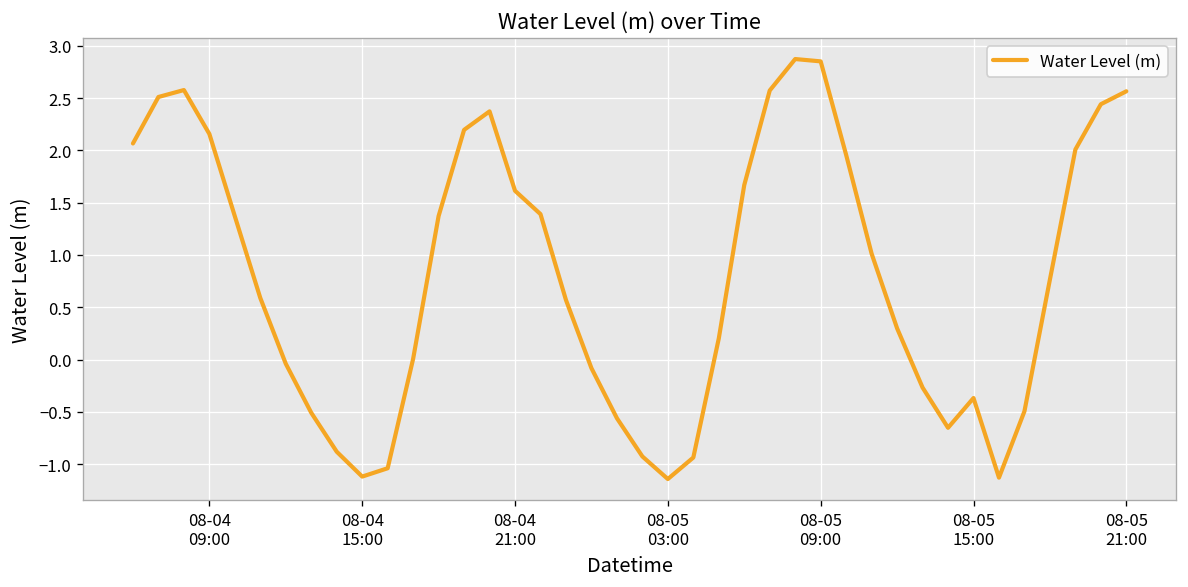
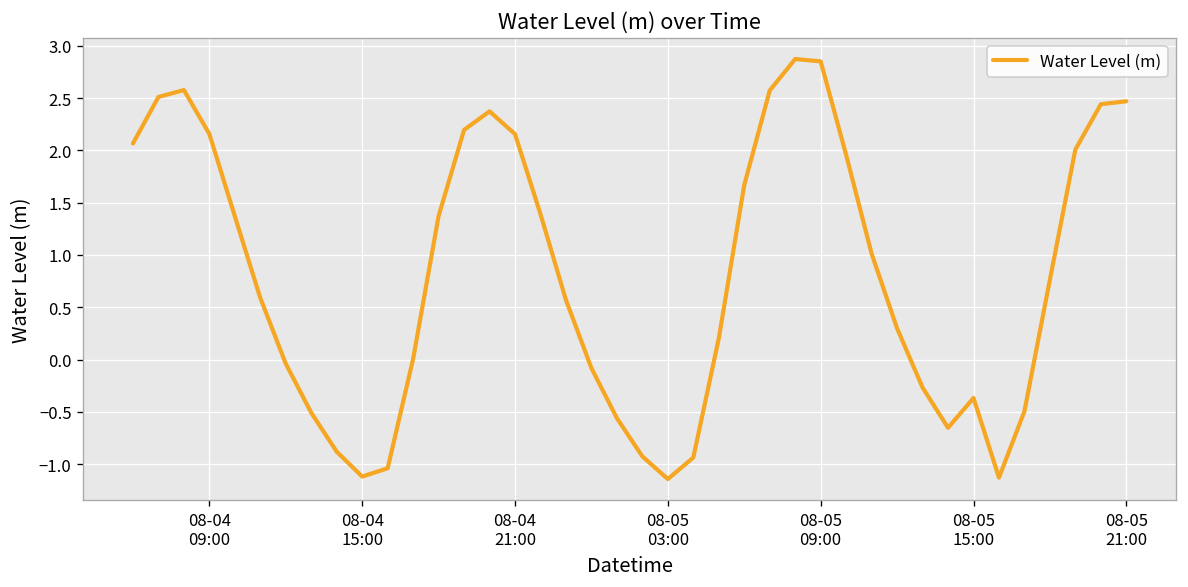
08-04 21:00: 1.6 -> 2.2
08-05 21:00: 2.6 -> 2.5
